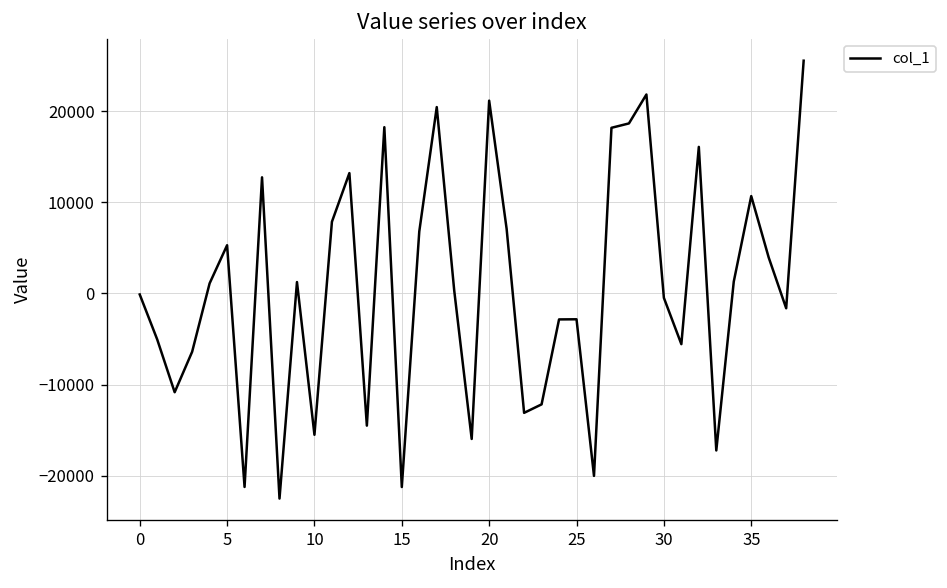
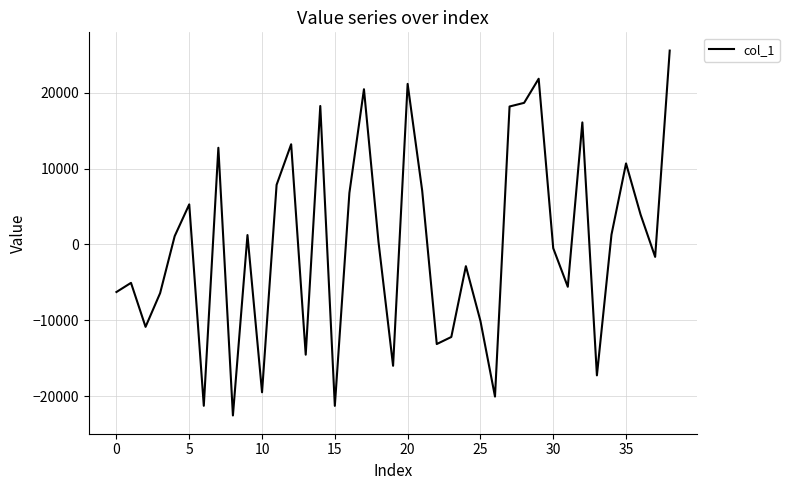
0: 0 -> -6000
10: -16000 -> -19000
25: -3000 -> -10000
